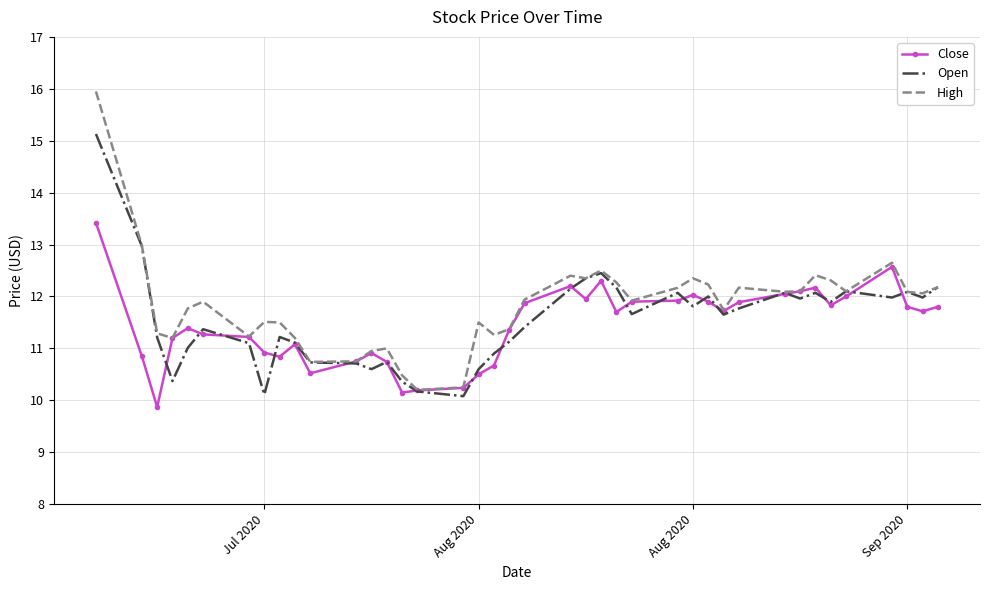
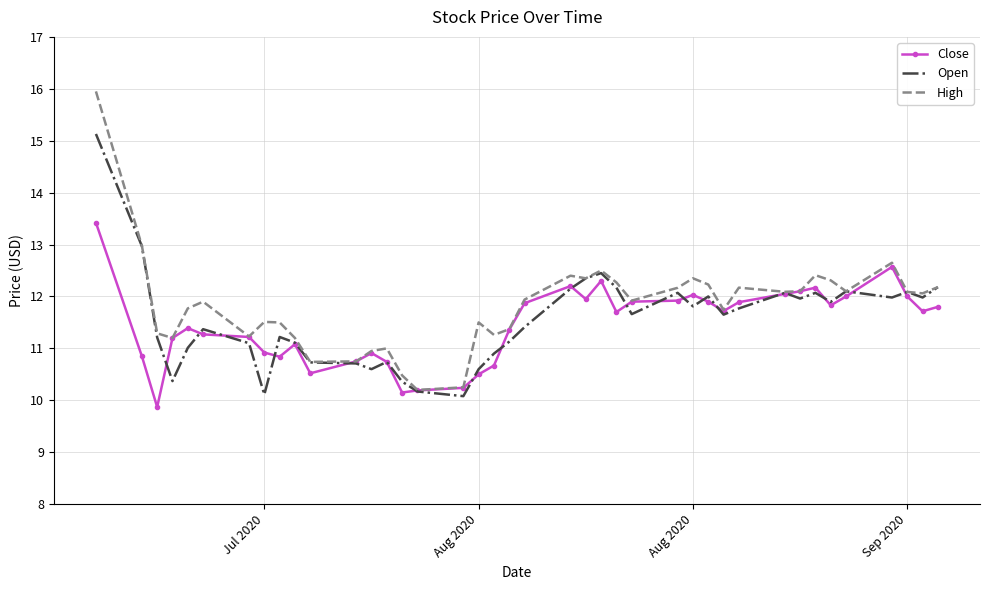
Close, Sep 2020: 11.8 -> 12.0
